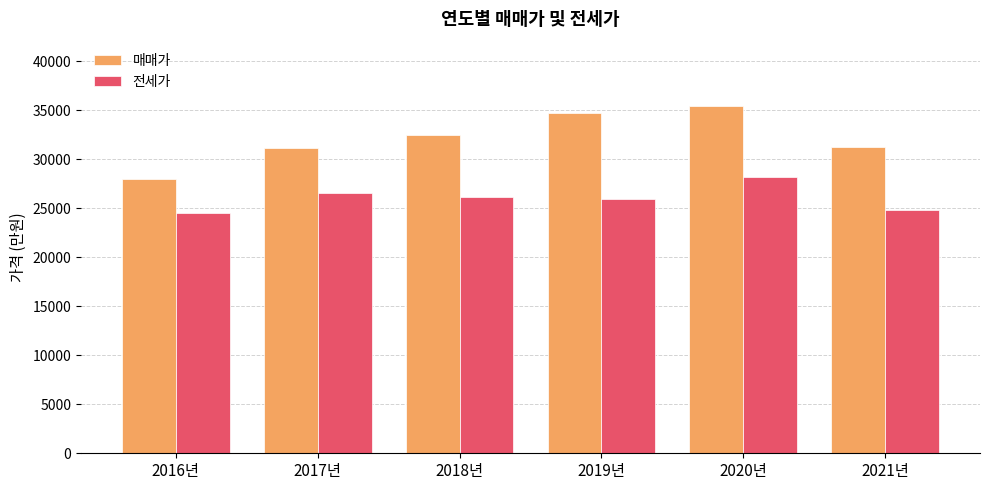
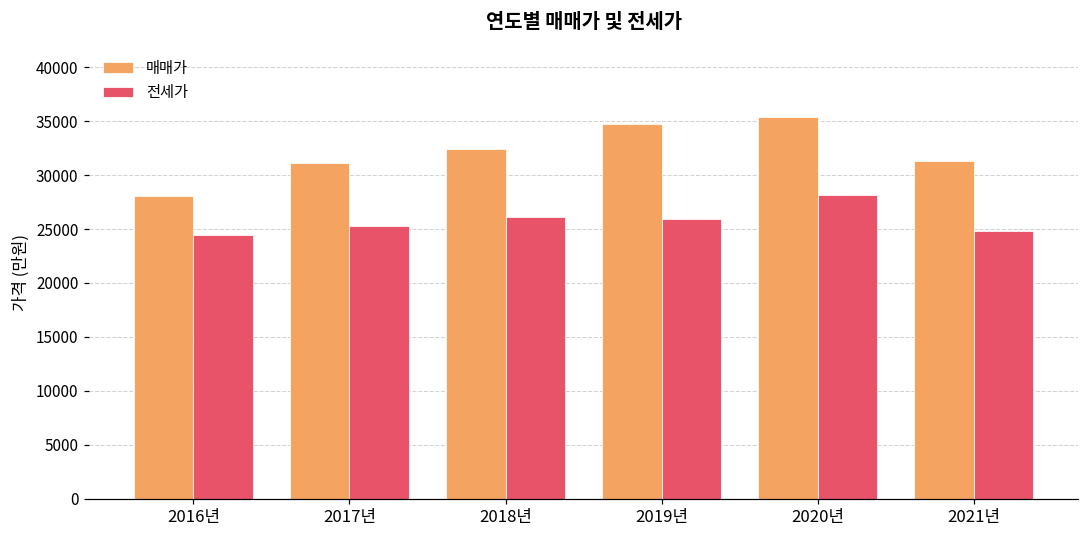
전세가, 2017년: 27000 -> 25000
